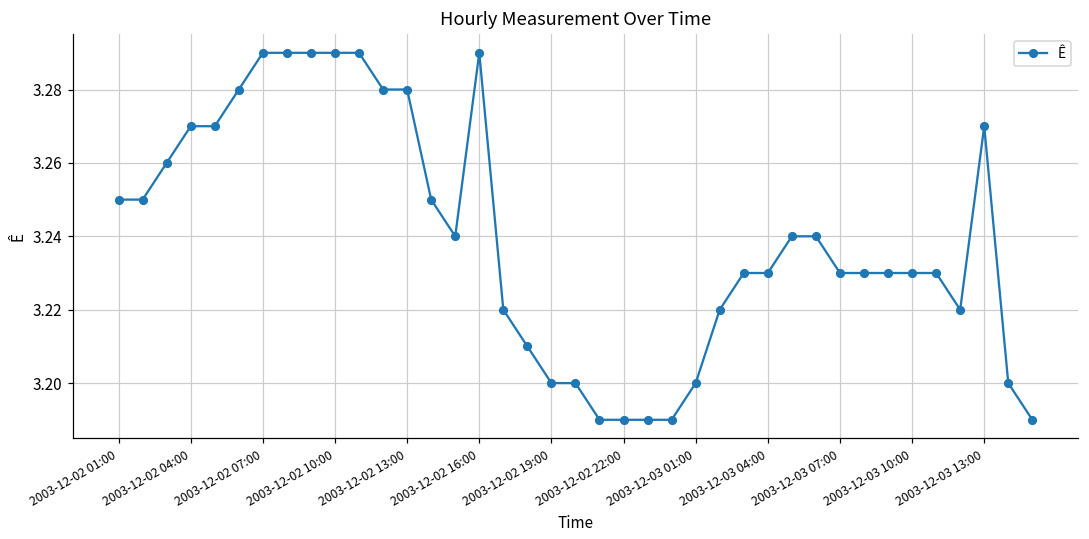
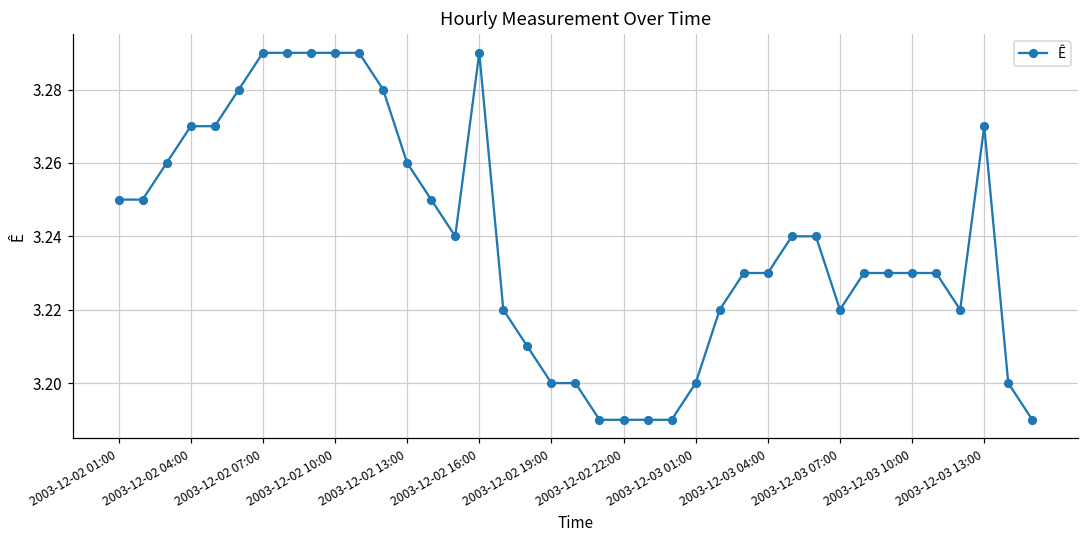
2003-12-02 13:00: 3.28 -> 3.26
2003-12-03 07:00: 3.23 -> 3.22
